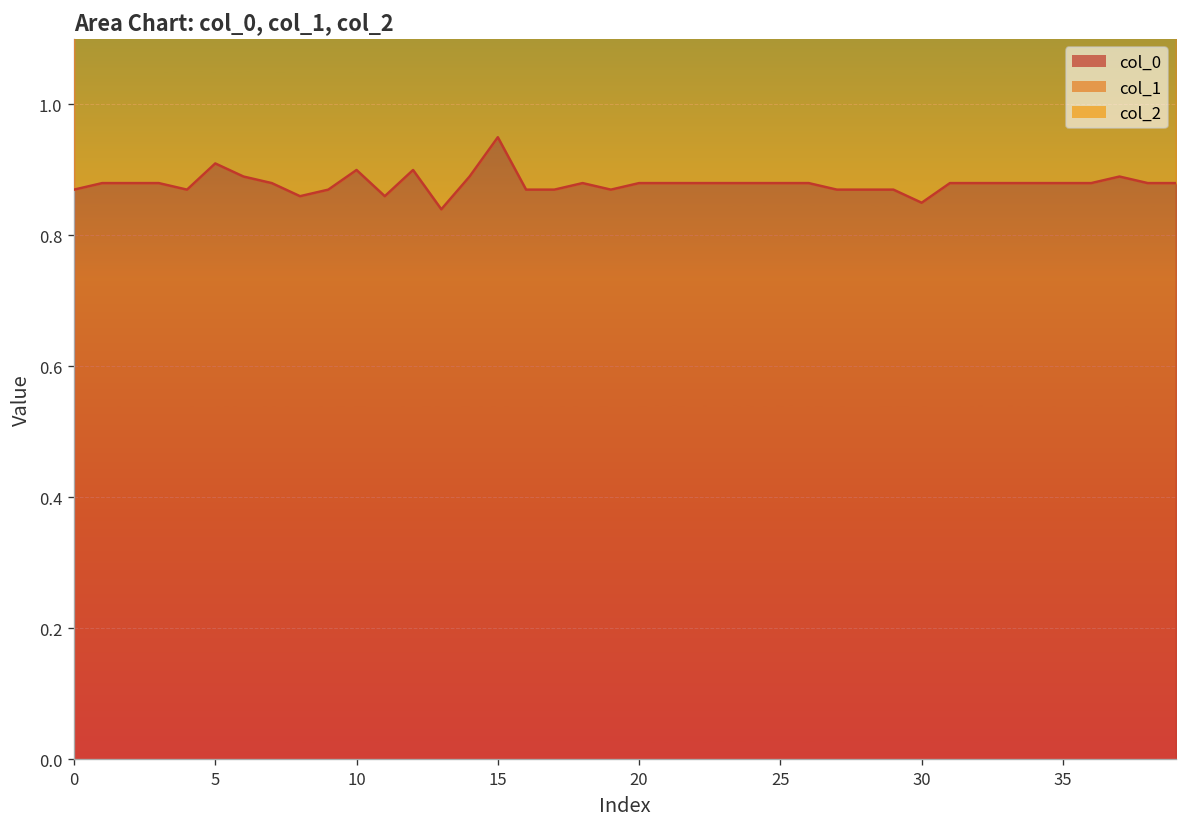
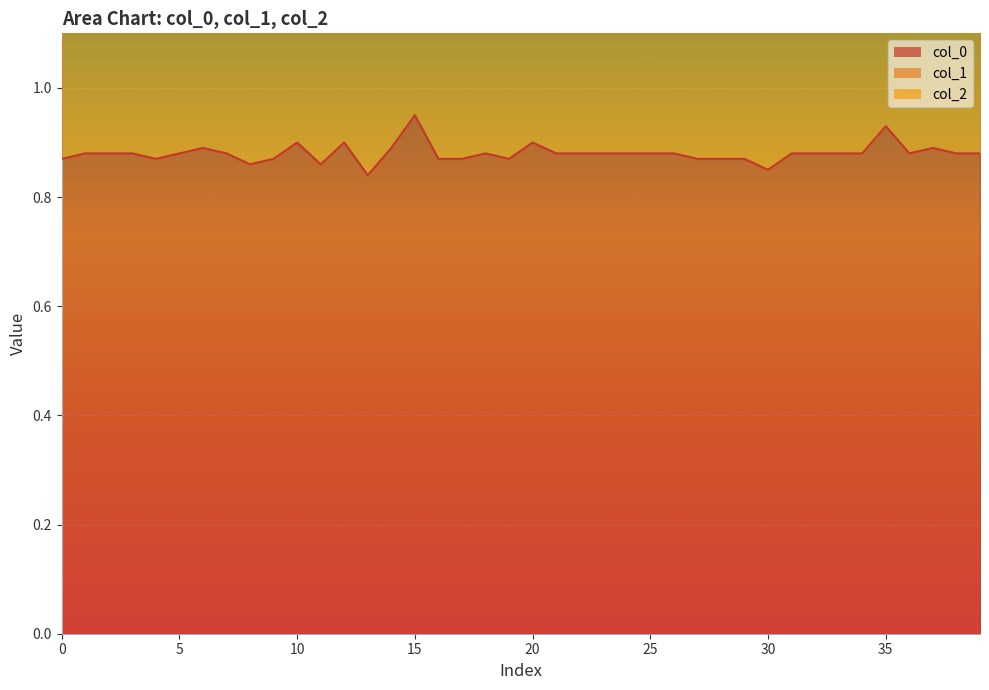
col_0, 5: 0.91 -> 0.88
col_0, 20: 0.88 -> 0.90
col_0, 35: 0.88 -> 0.93
